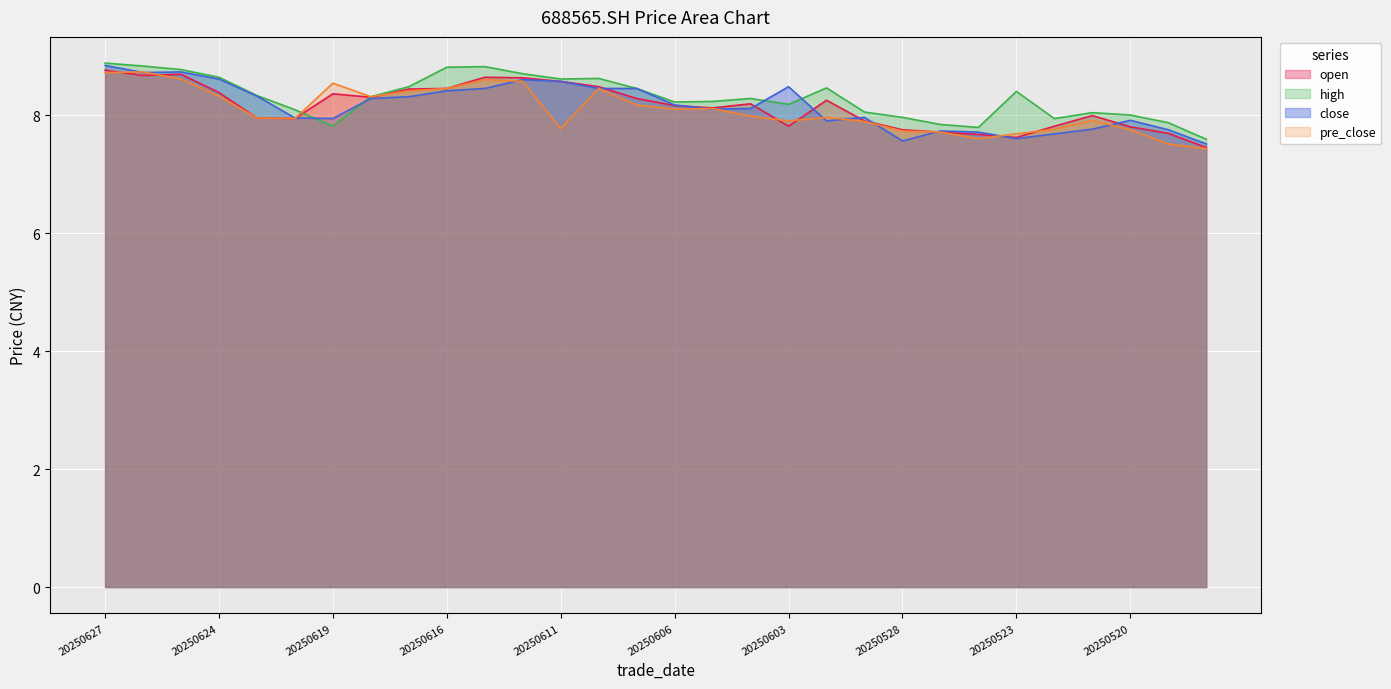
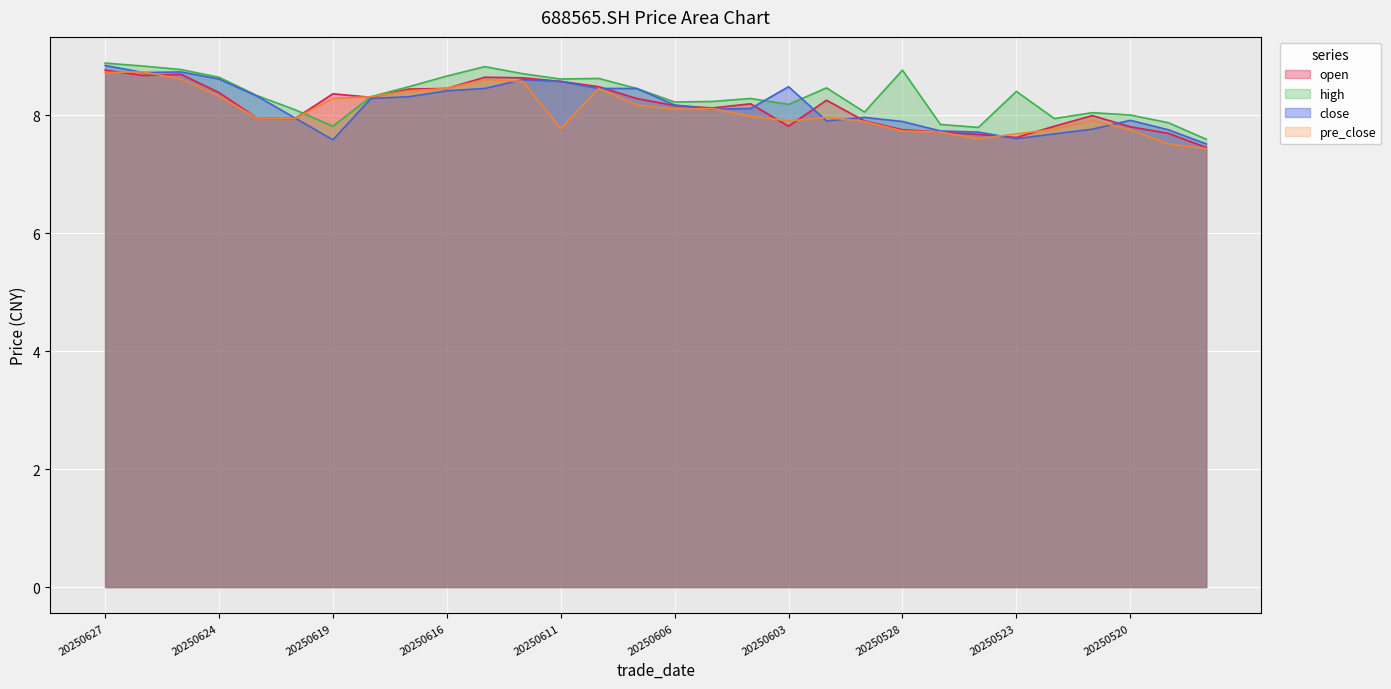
close, 20250619: 7.9 -> 7.6
pre_close, 20250619: 8.5 -> 8.3
high, 20250616: 8.8 -> 8.7
high, 20250528: 8.0 -> 8.8
close, 20250528: 7.6 -> 7.9
